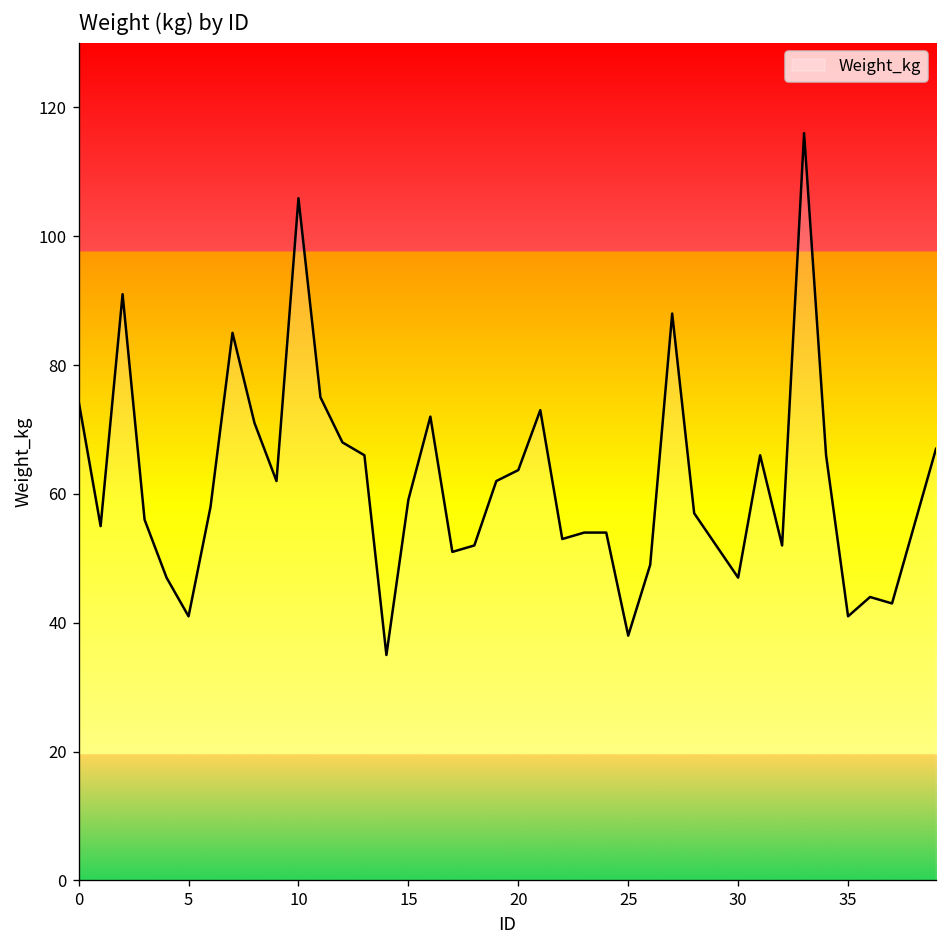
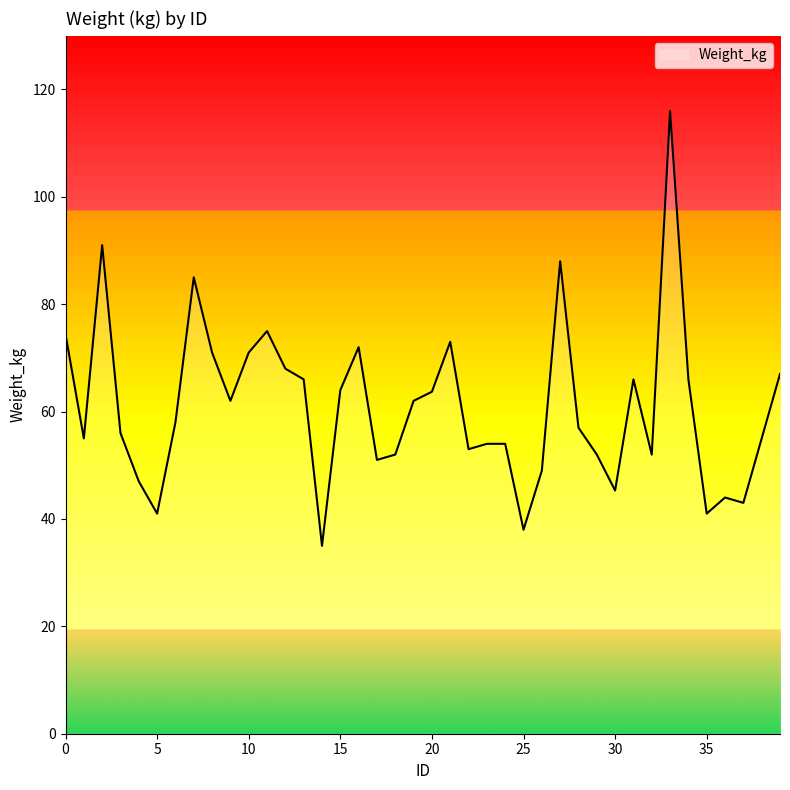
10: 106 -> 71
15: 59 -> 64
30: 47 -> 45
